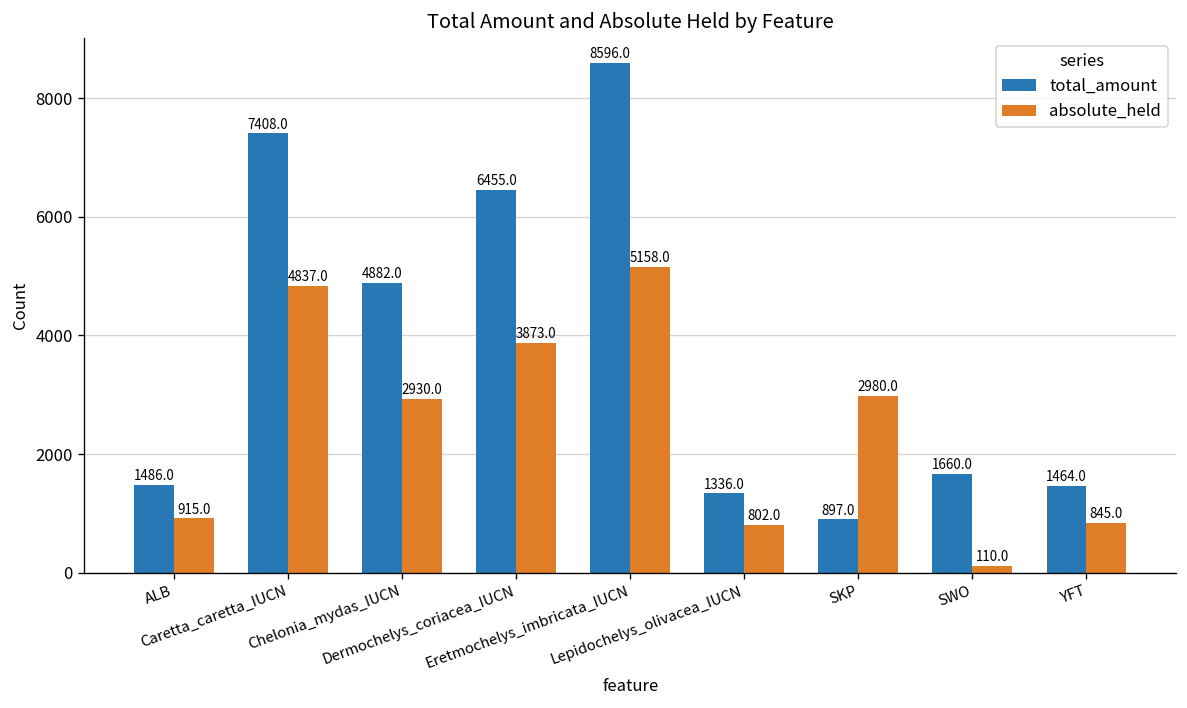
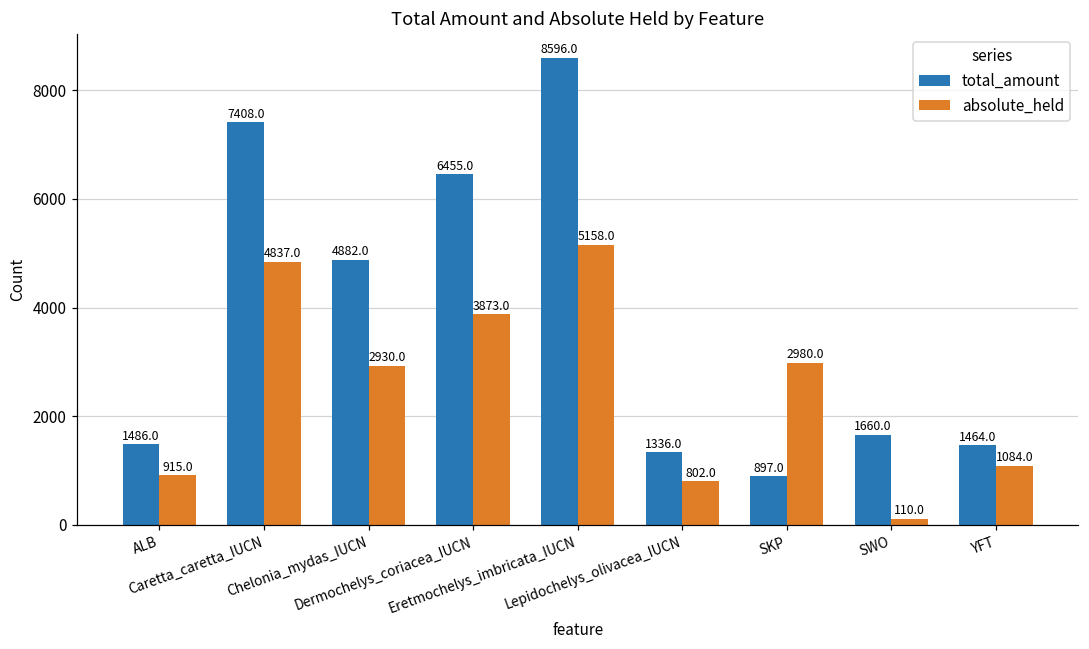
absolute_held, YFT: 845.0 -> 1084.0
